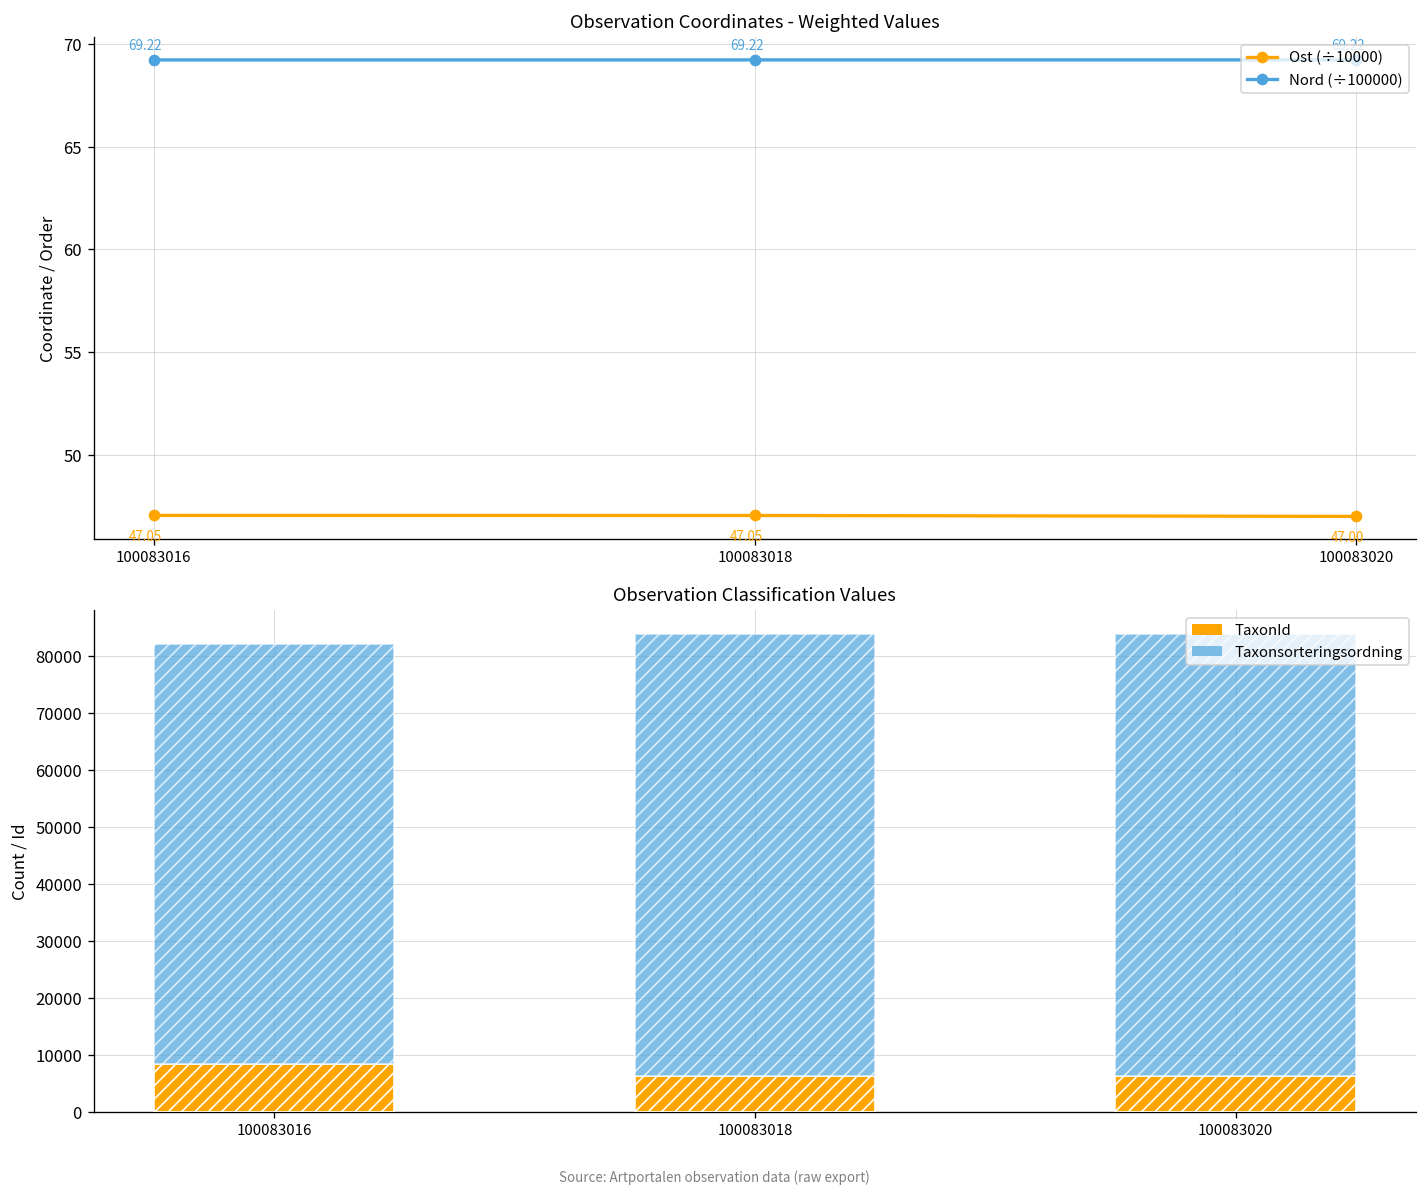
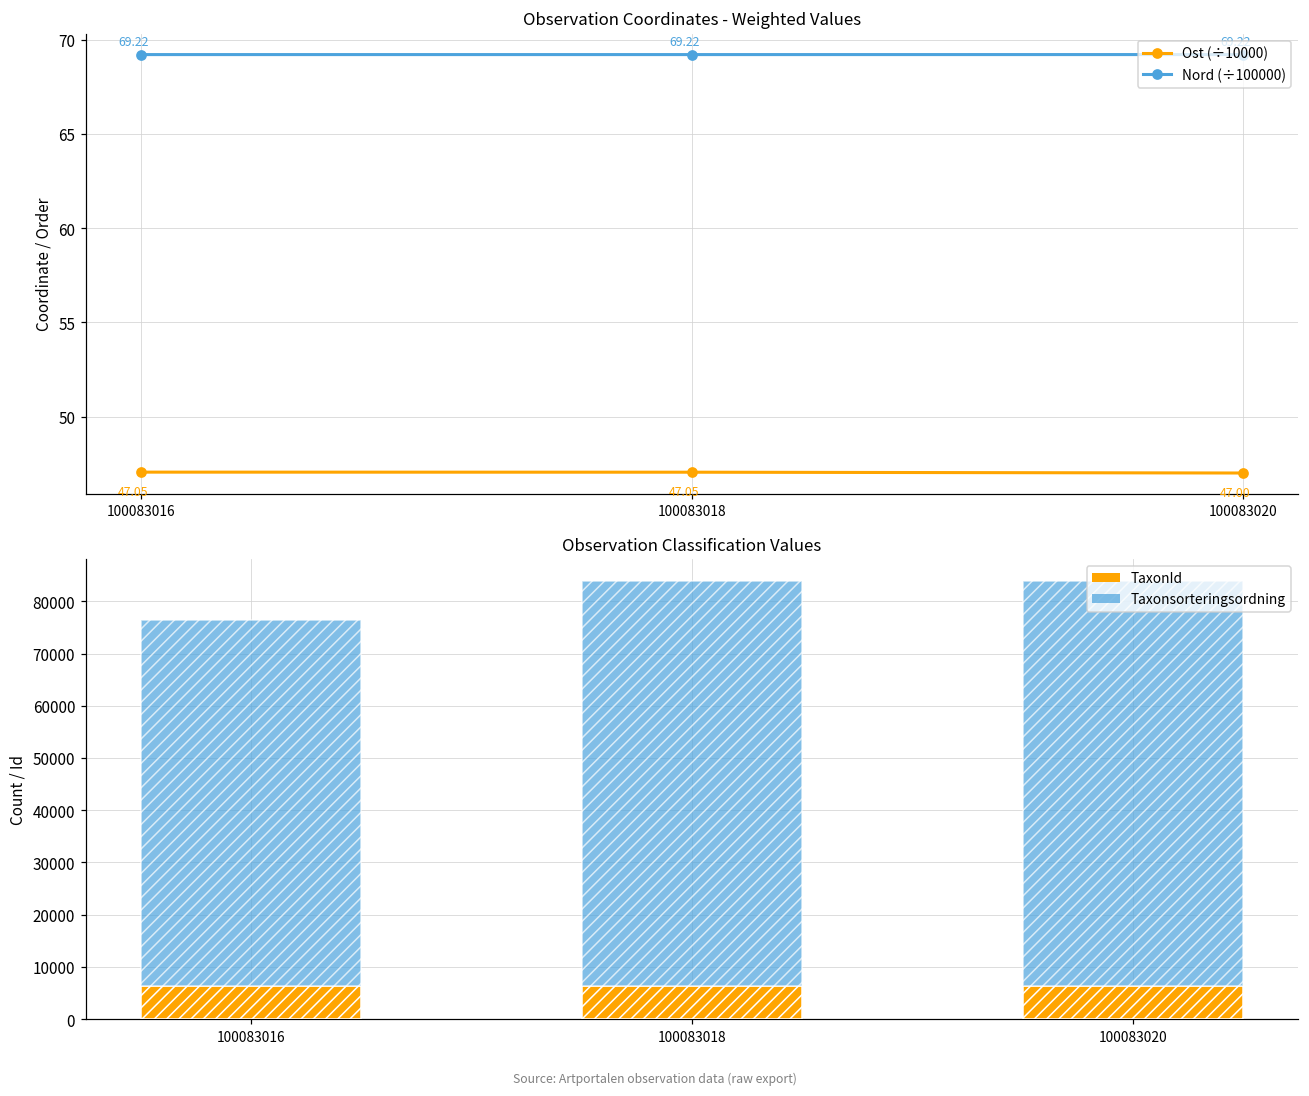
Observation Classification Values, TaxonId, 100083016: 8000 -> 6000
Observation Classification Values, Taxonsorteringsordning, 100083016: 74000 -> 70000
